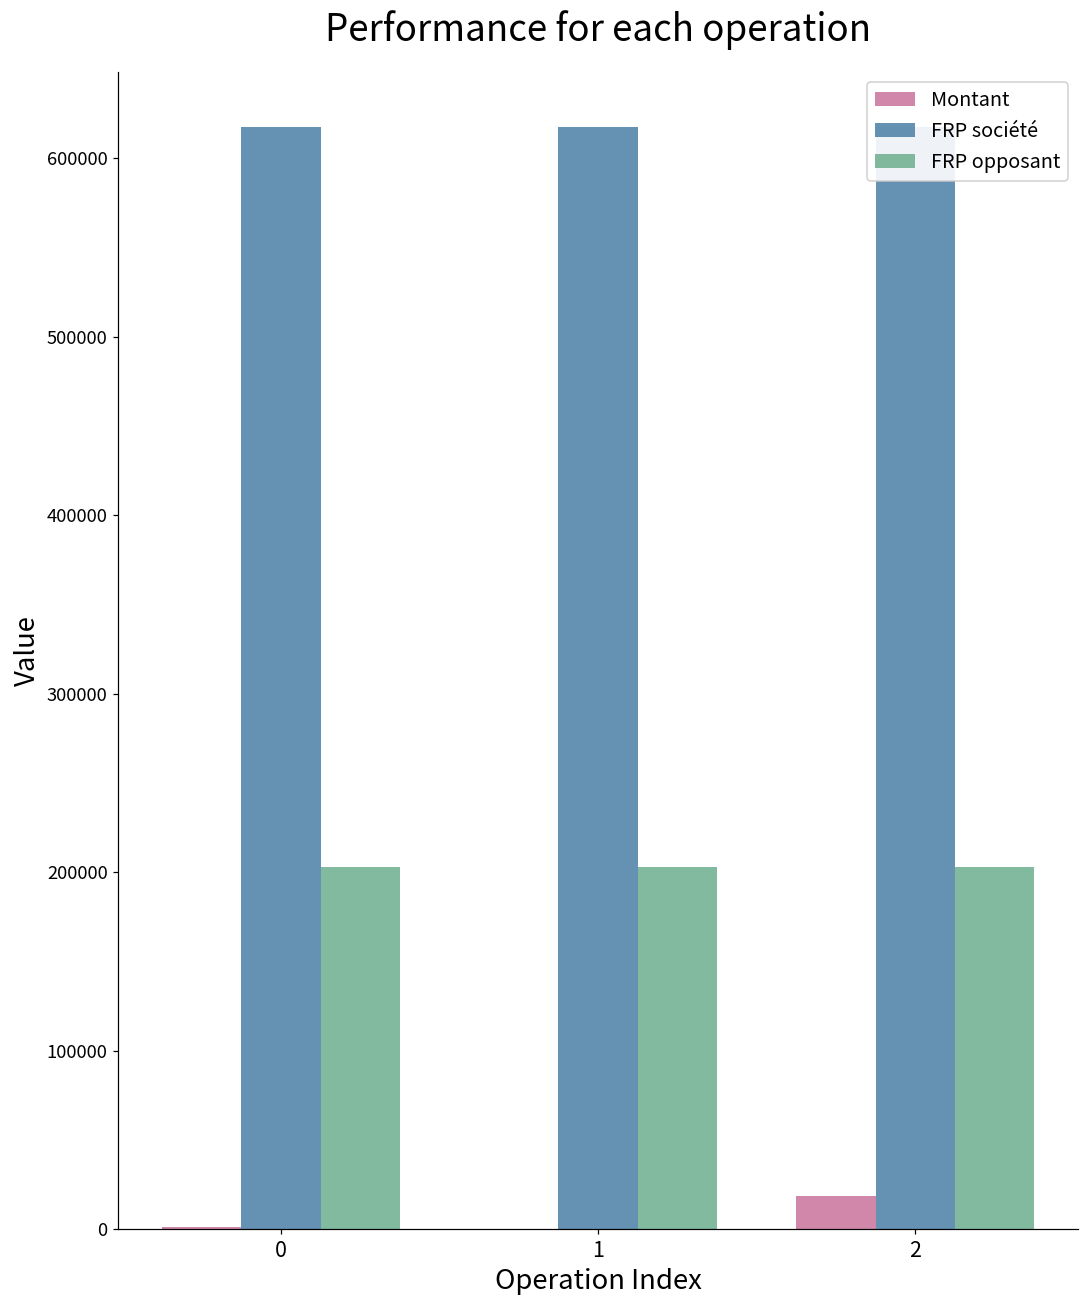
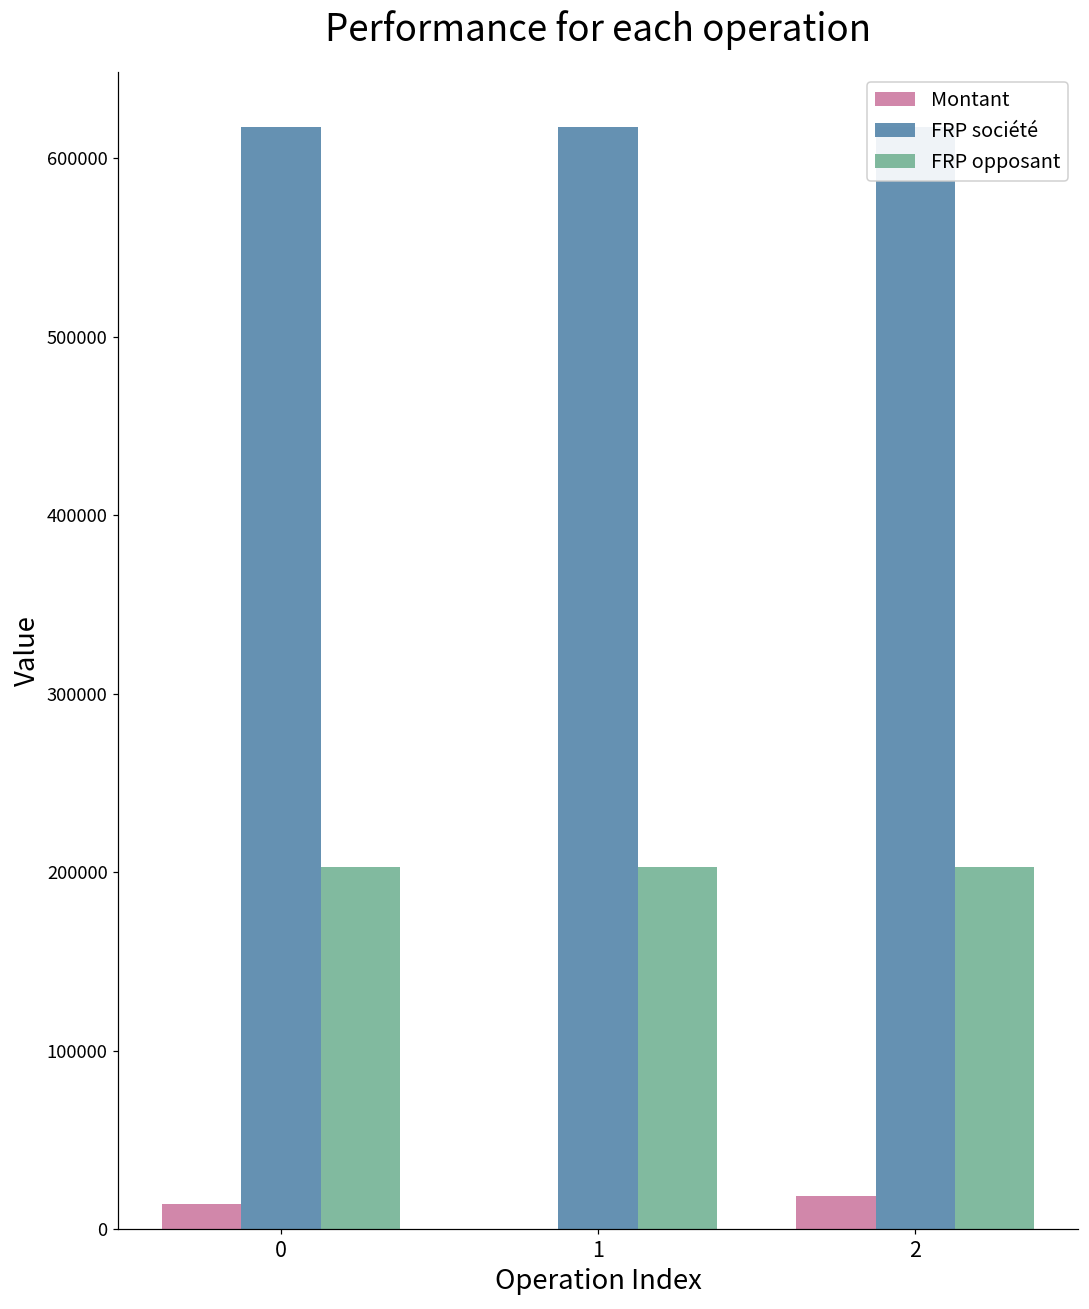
Montant, 0: 1000 -> 14000
